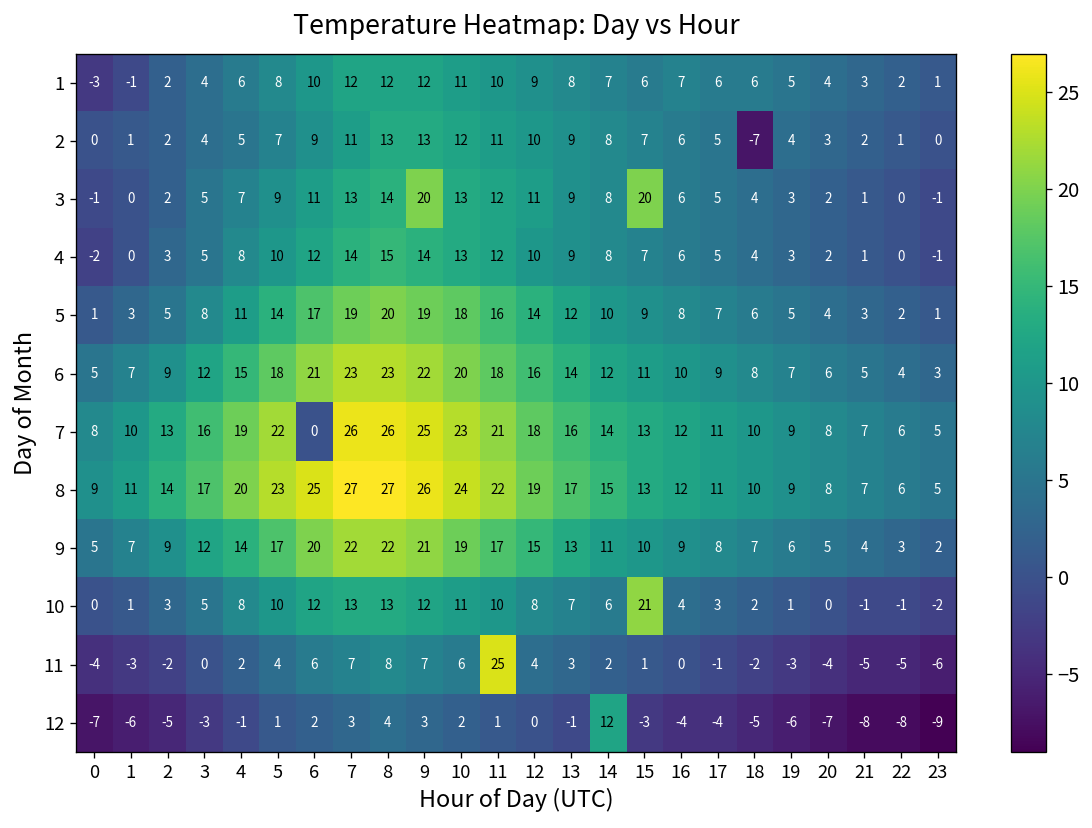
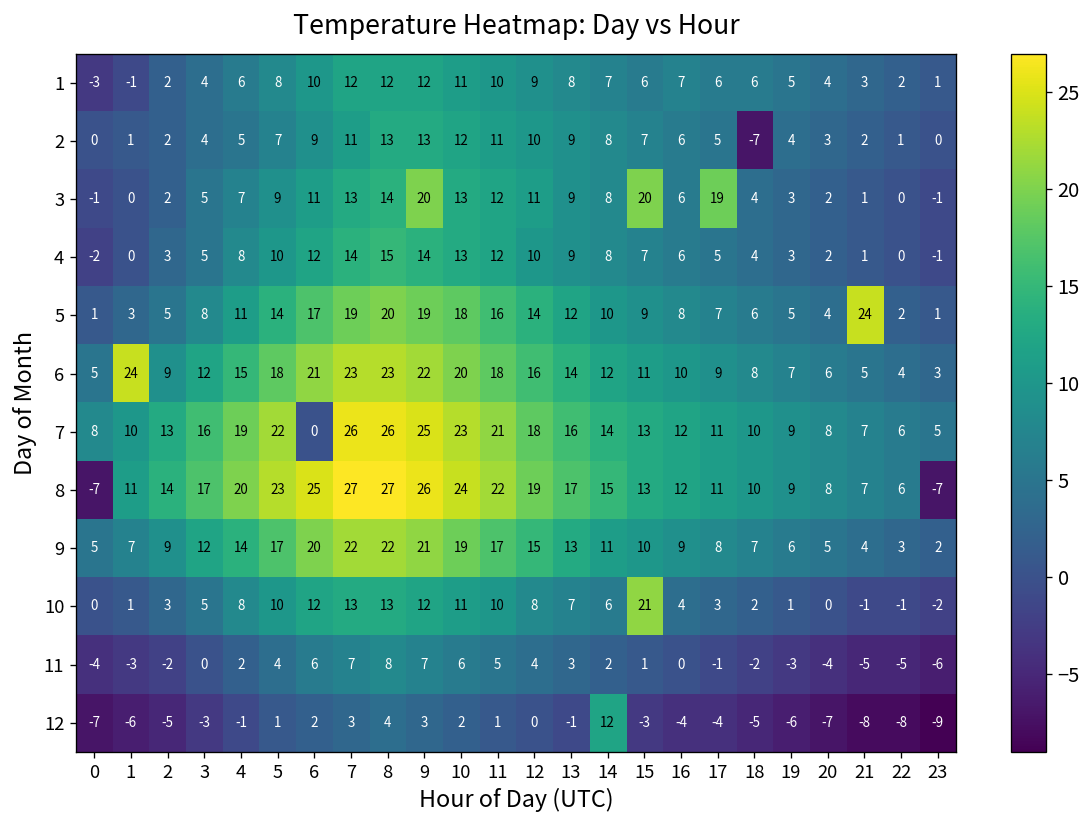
3, 17: 5 -> 19
5, 21: 3 -> 24
6, 1: 7 -> 24
8, 0: 9 -> -7
8, 23: 5 -> -7
11, 11: 25 -> 5
